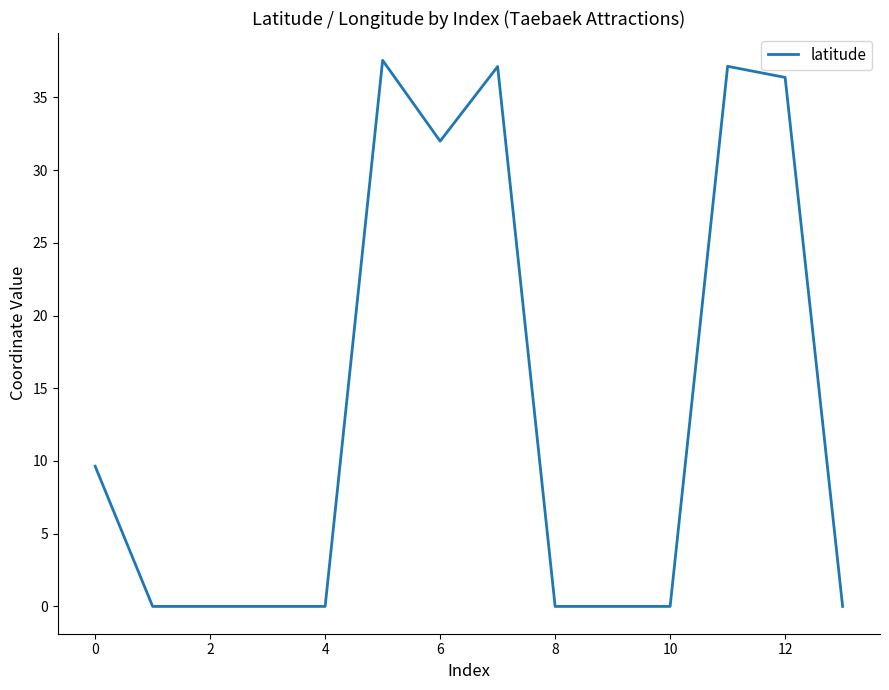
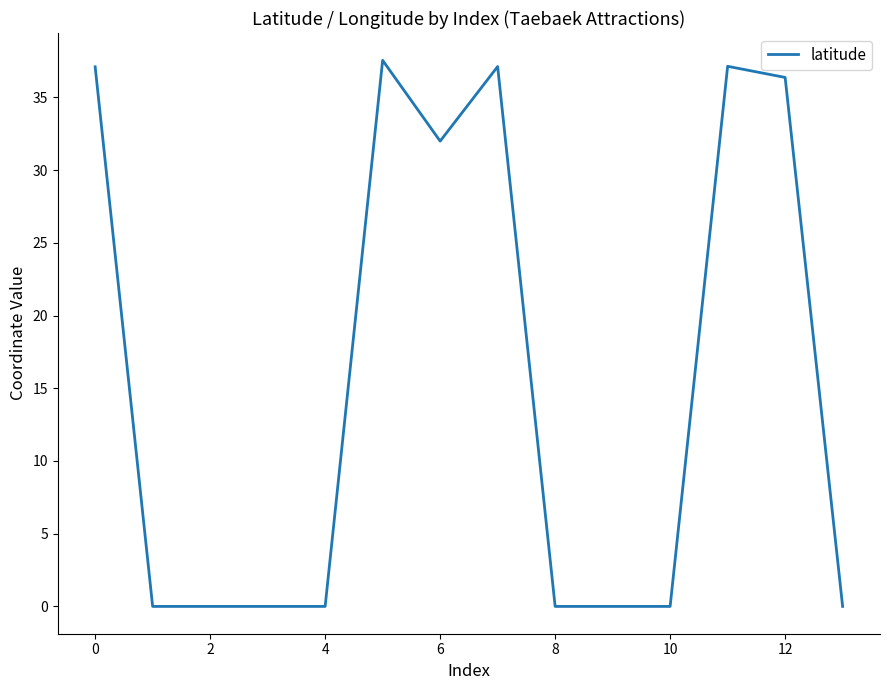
0: 9.6 -> 37.1
